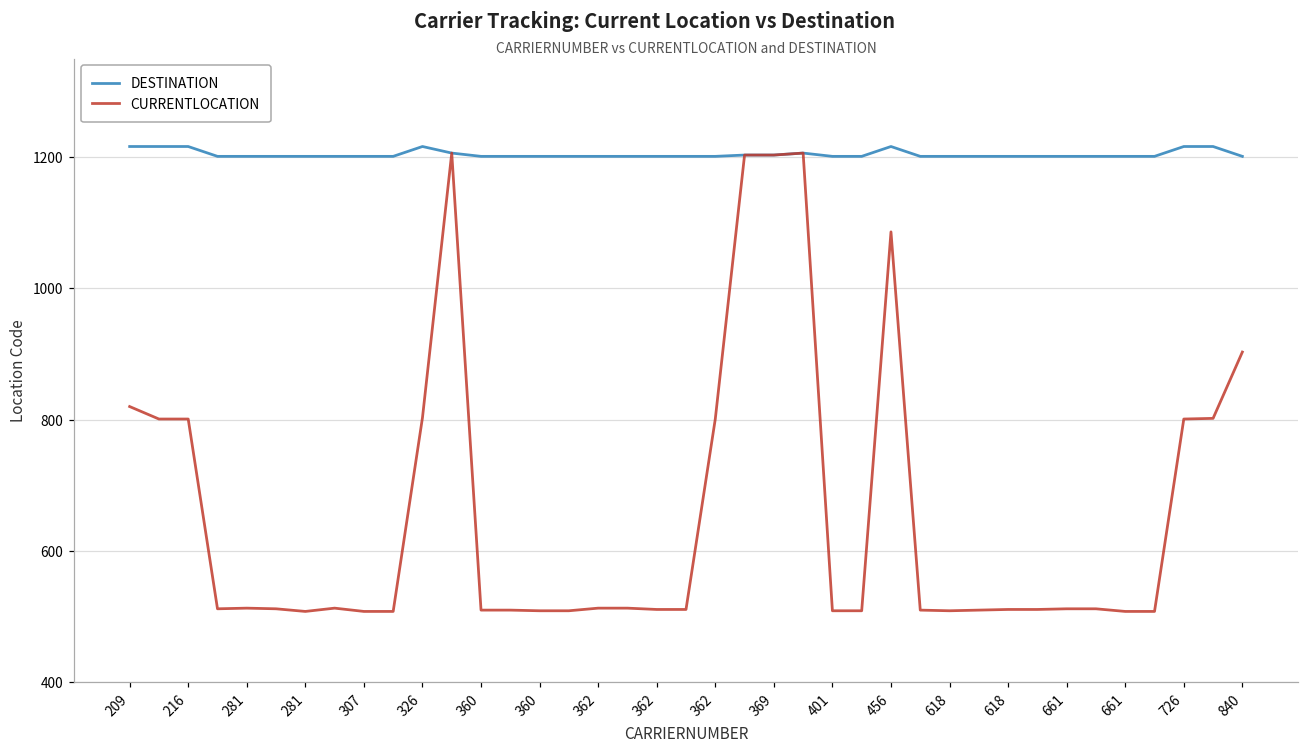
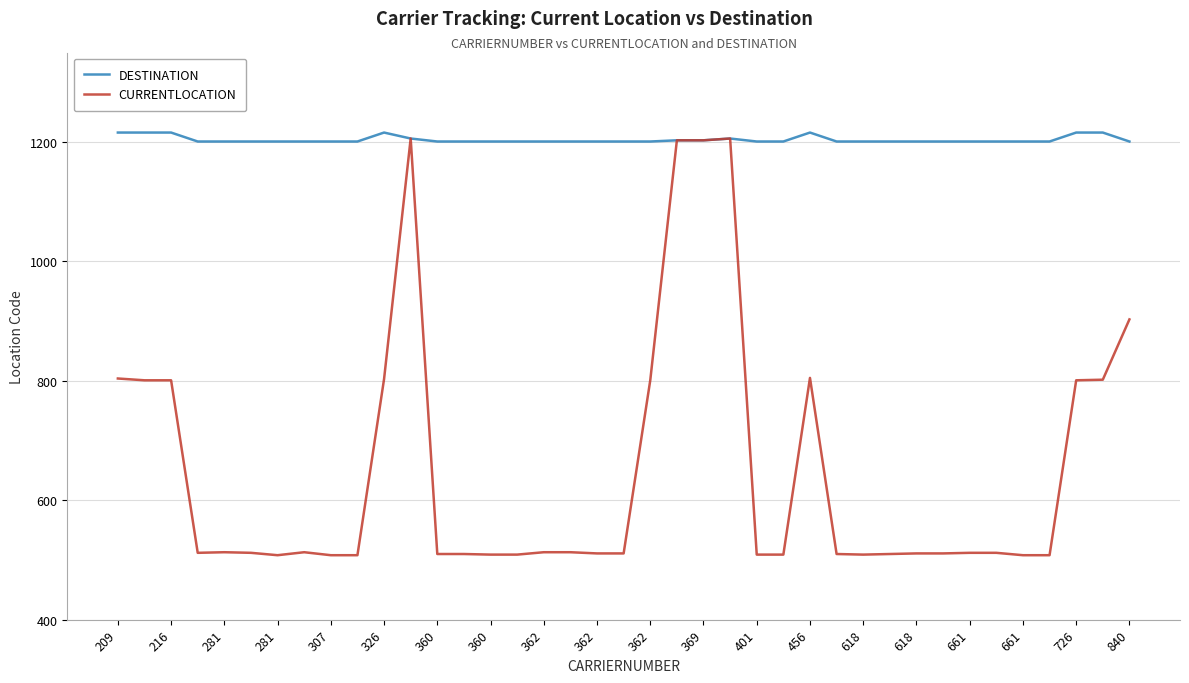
CURRENTLOCATION, 209: 820 -> 800
CURRENTLOCATION, 456: 1090 -> 810
